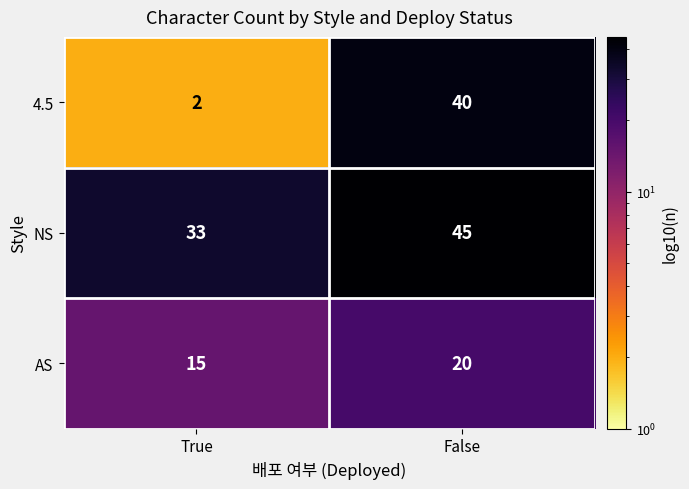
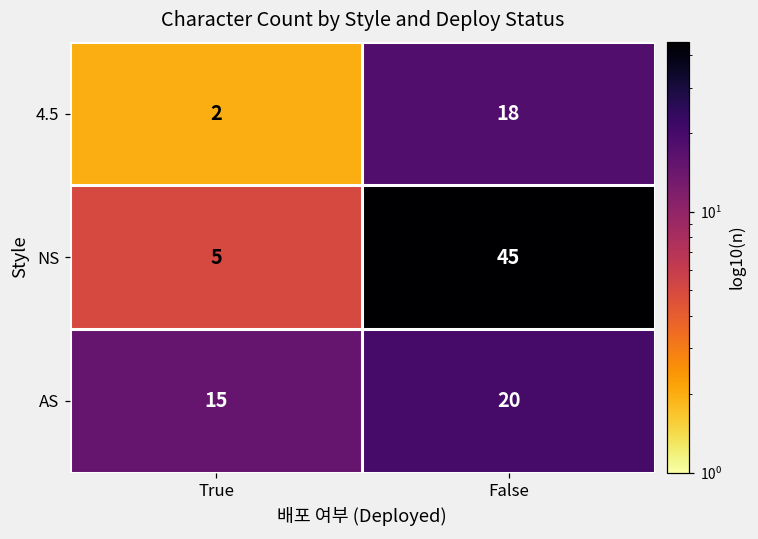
4.5, False: 40 -> 18
NS, True: 33 -> 5
